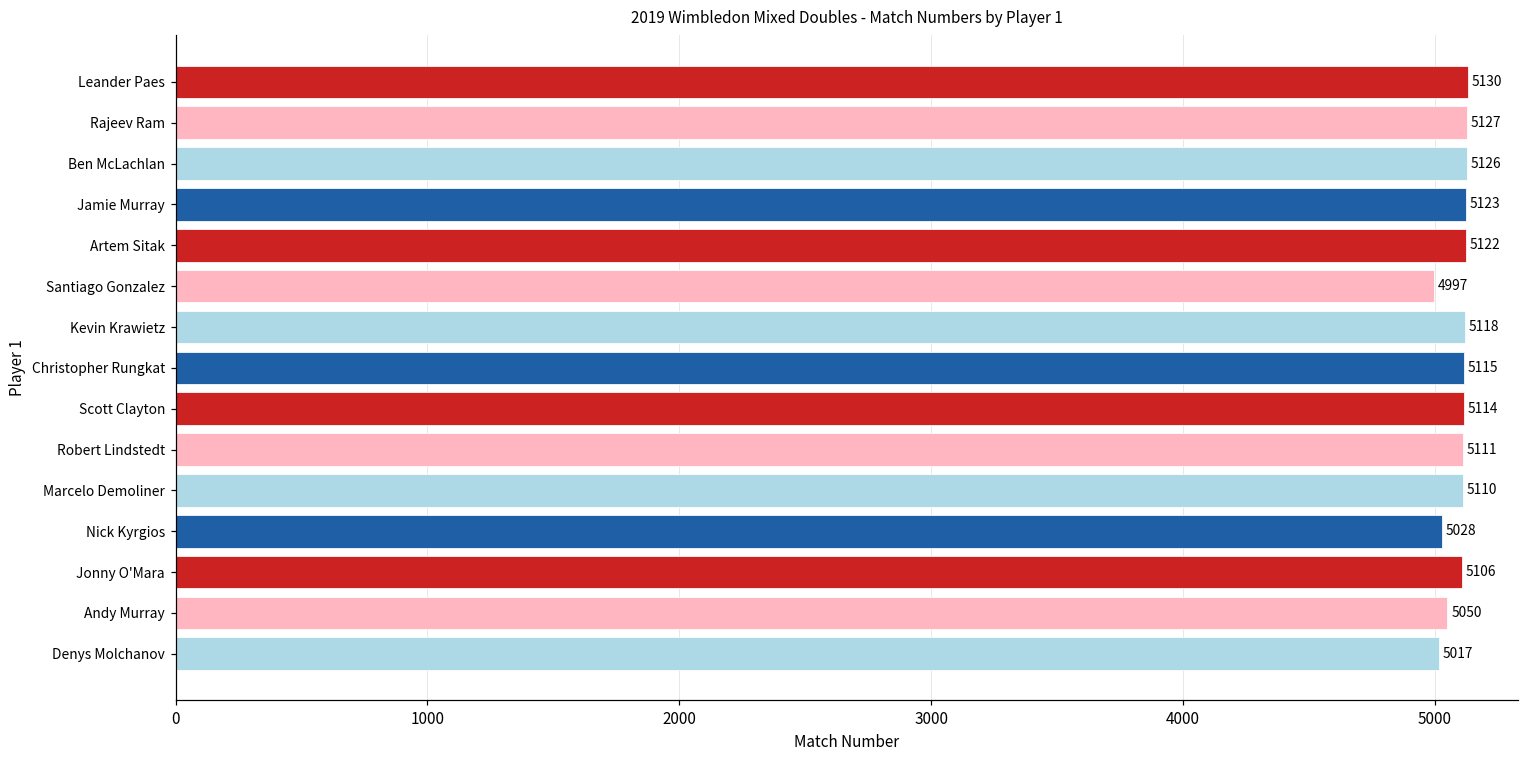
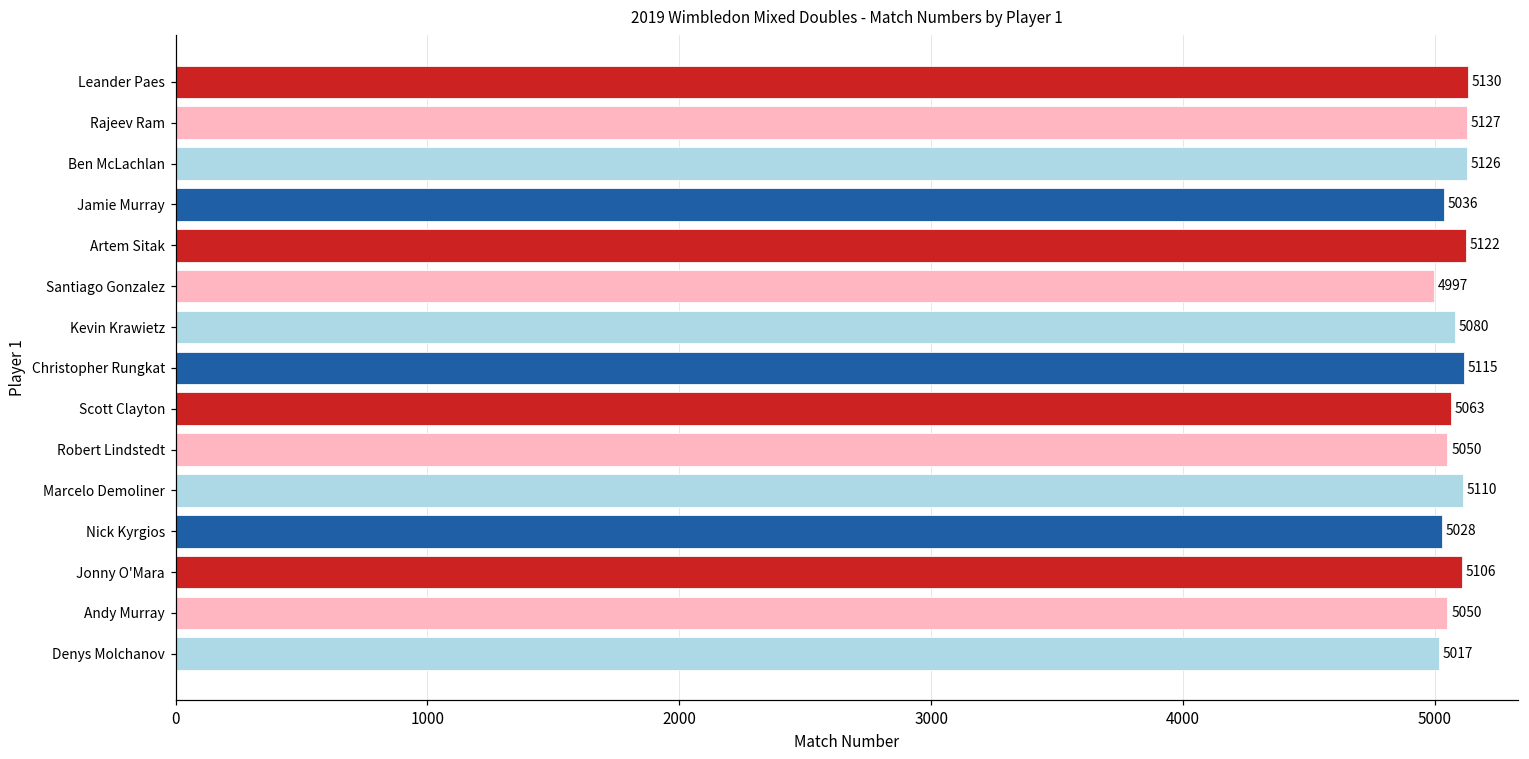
Jamie Murray: 5123 -> 5036
Kevin Krawietz: 5118 -> 5080
Scott Clayton: 5114 -> 5063
Robert Lindstedt: 5111 -> 5050
